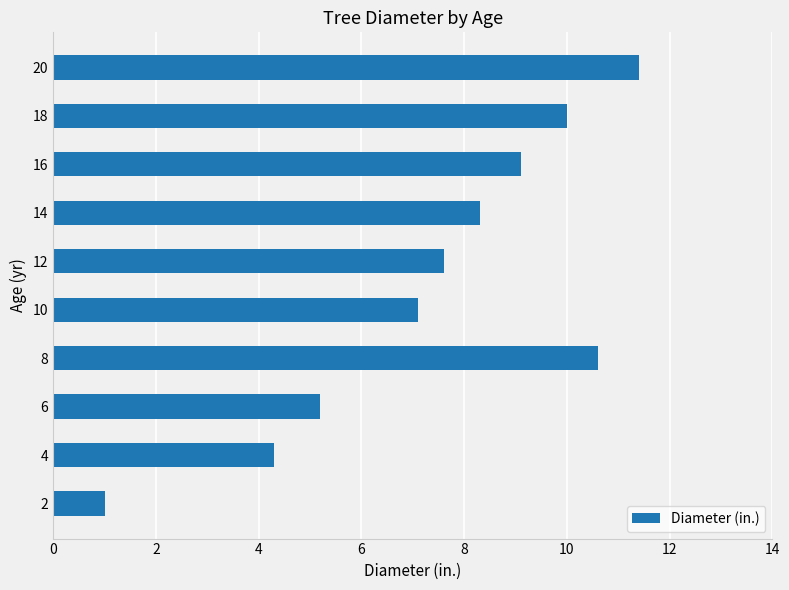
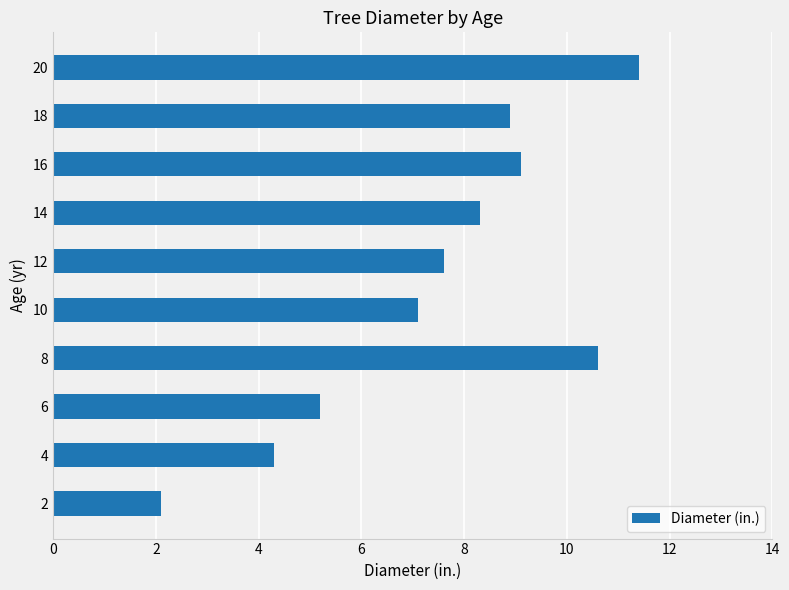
18: 10.0 -> 8.9
2: 1.0 -> 2.1
